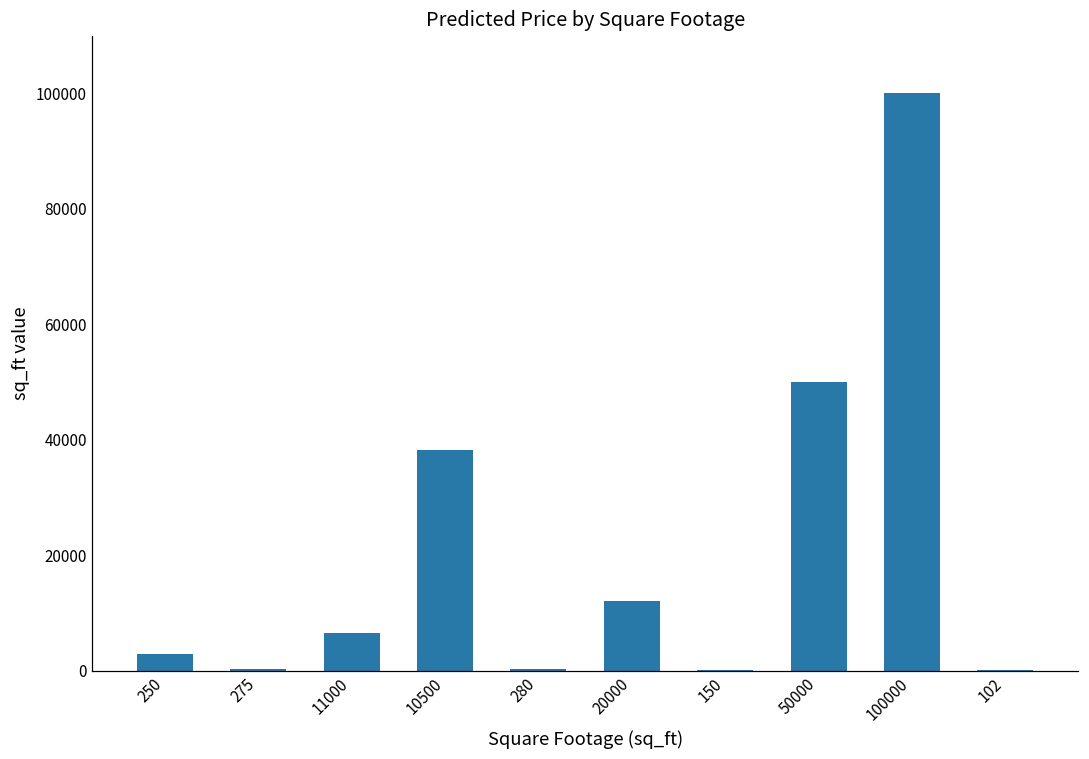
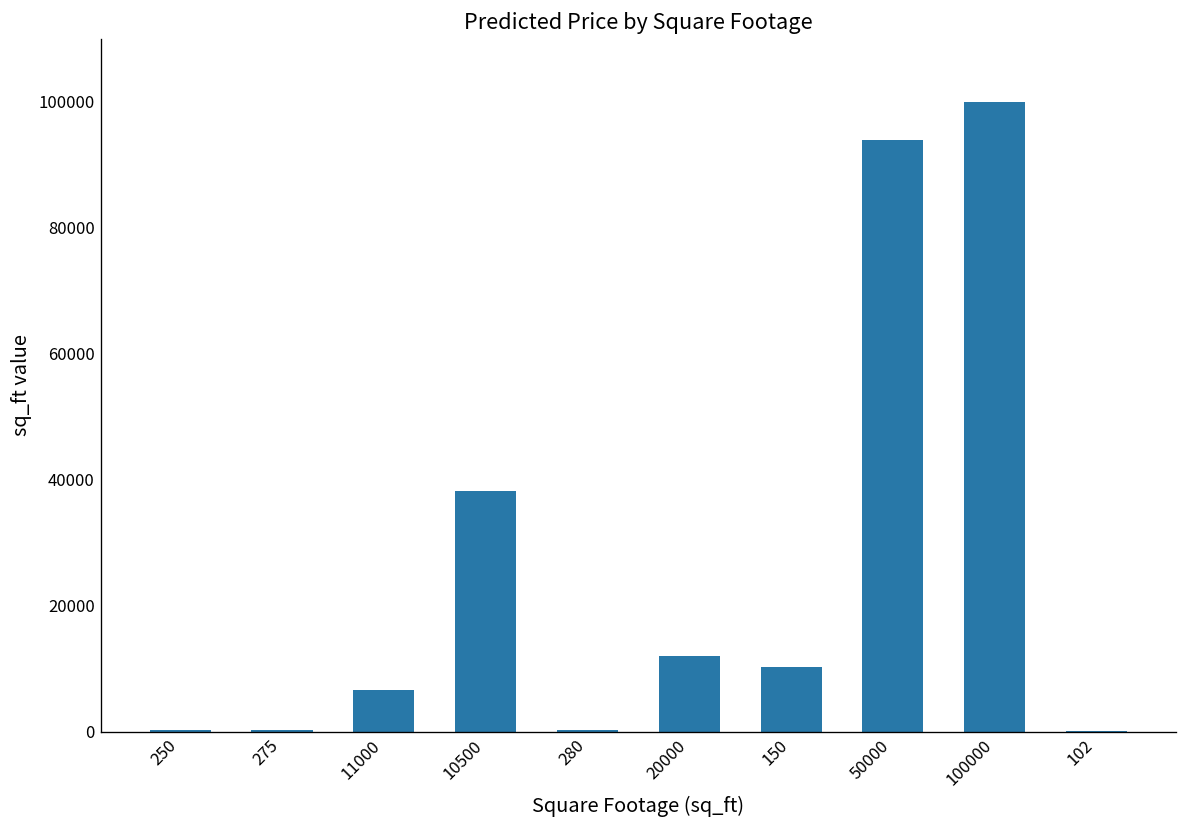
250: 3000 -> 0
150: 0 -> 10000
50000: 50000 -> 94000
